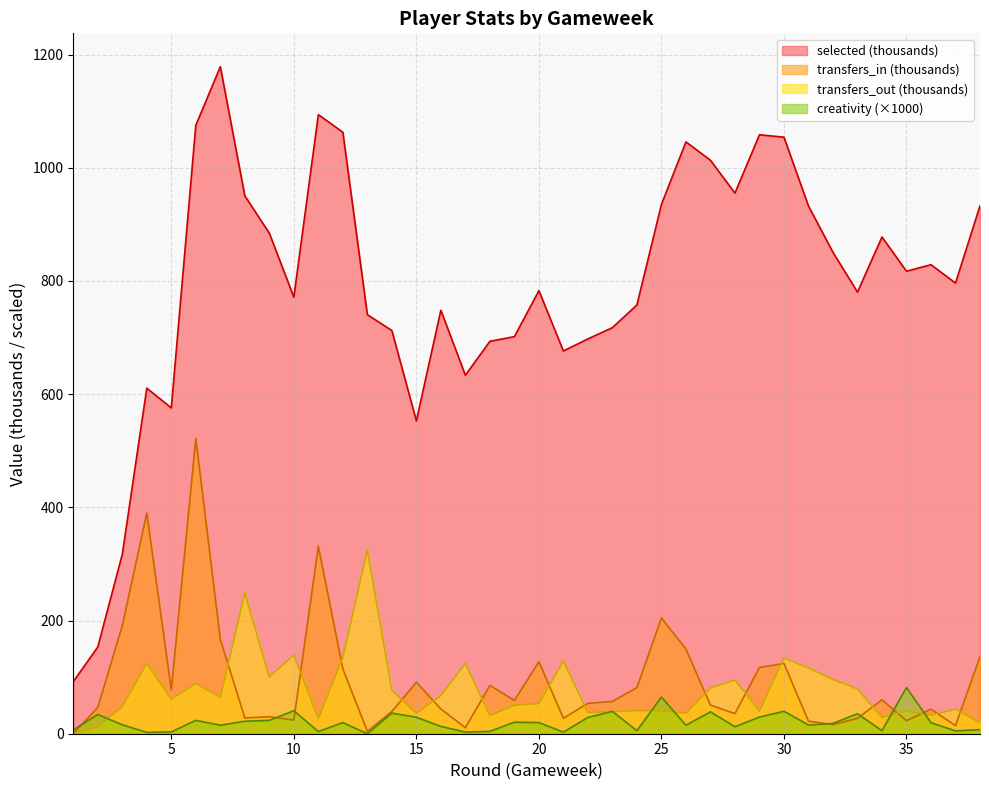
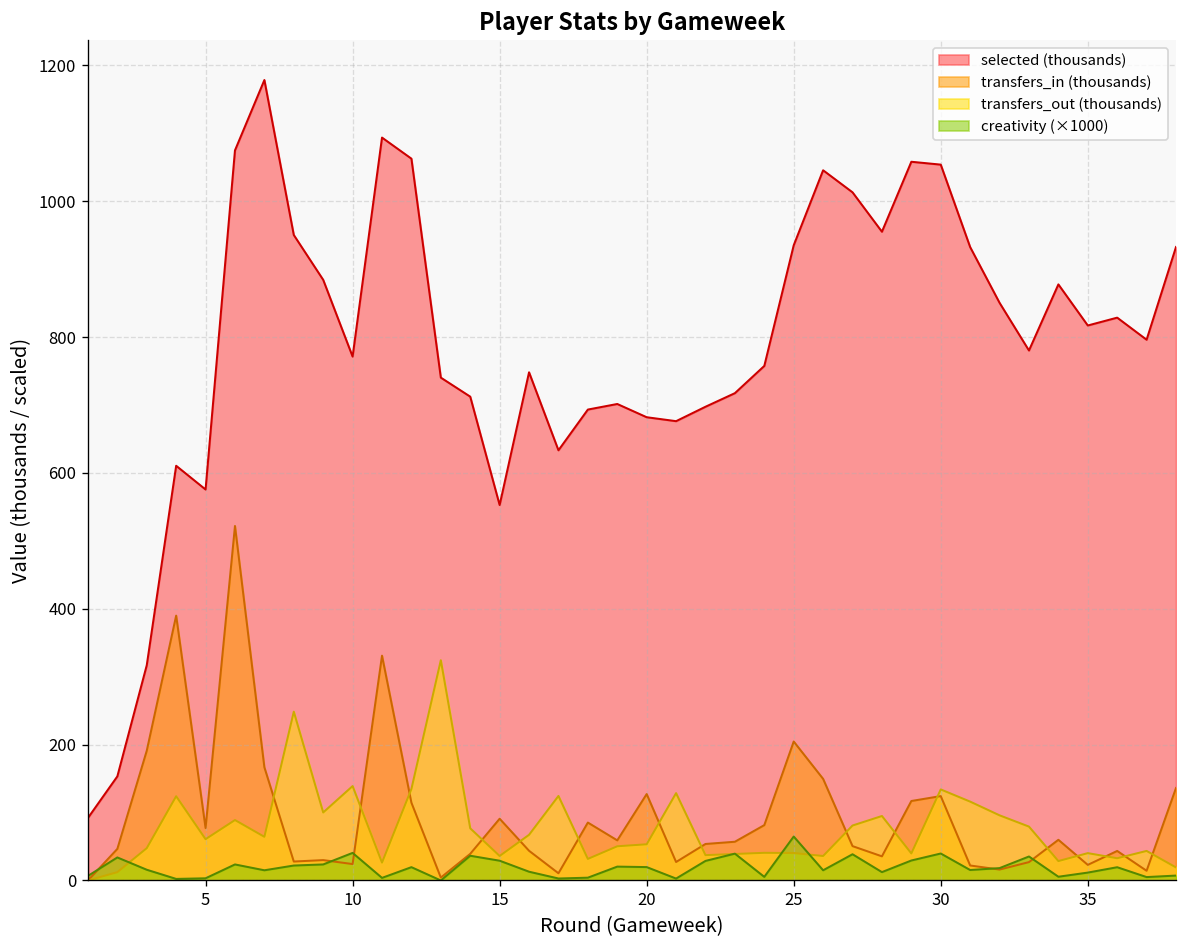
selected (thousands), 20: 780 -> 680
creativity (×1000), 35: 80 -> 10
